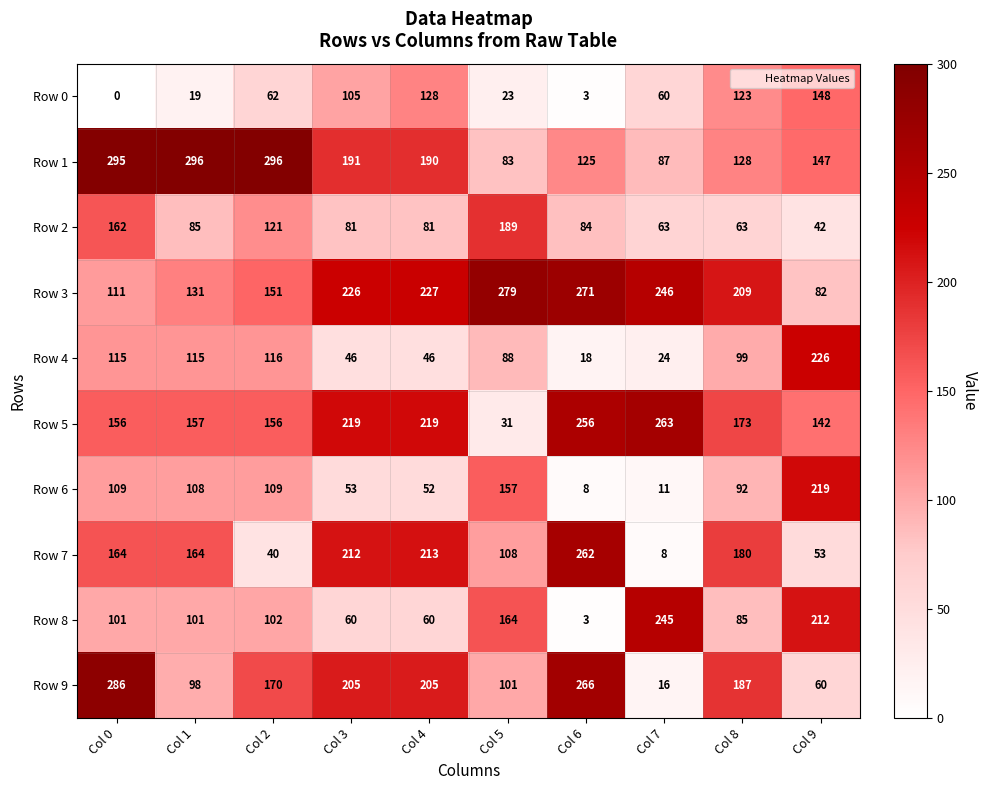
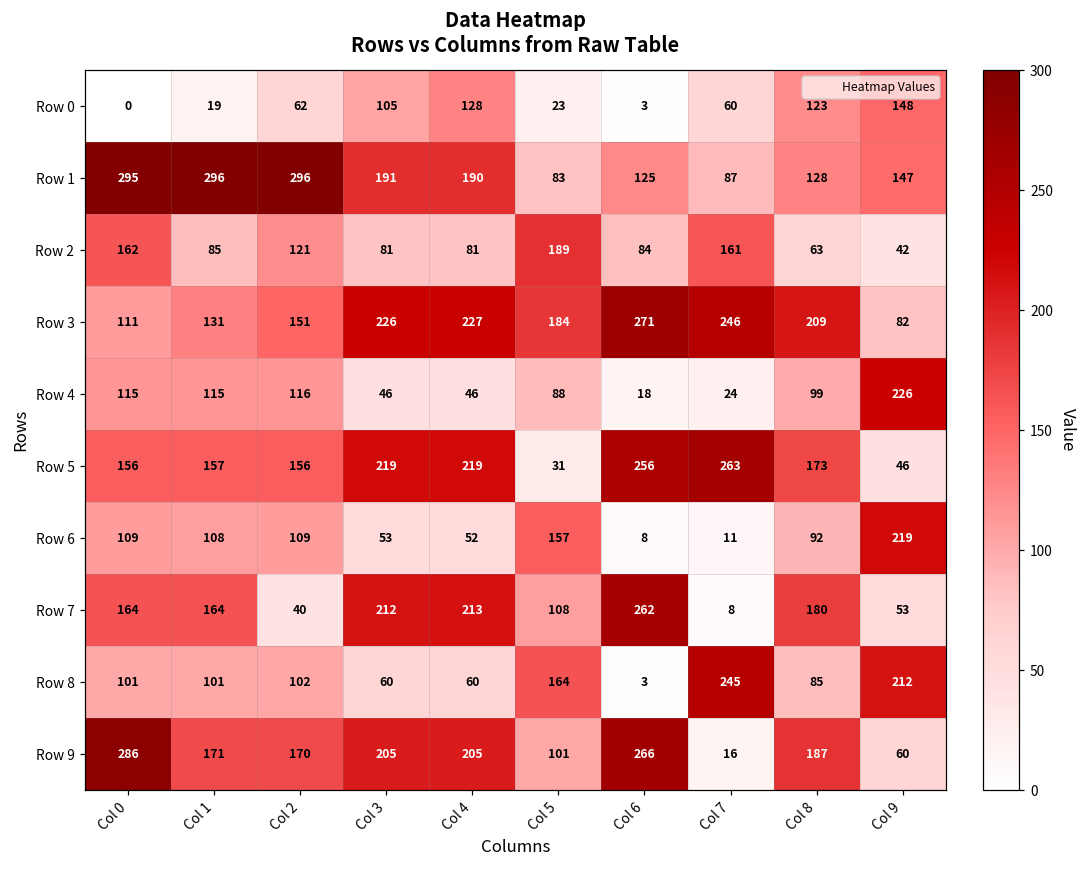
Row 2, Col 7: 63 -> 161
Row 3, Col 5: 279 -> 184
Row 5, Col 9: 142 -> 46
Row 9, Col 1: 98 -> 171
